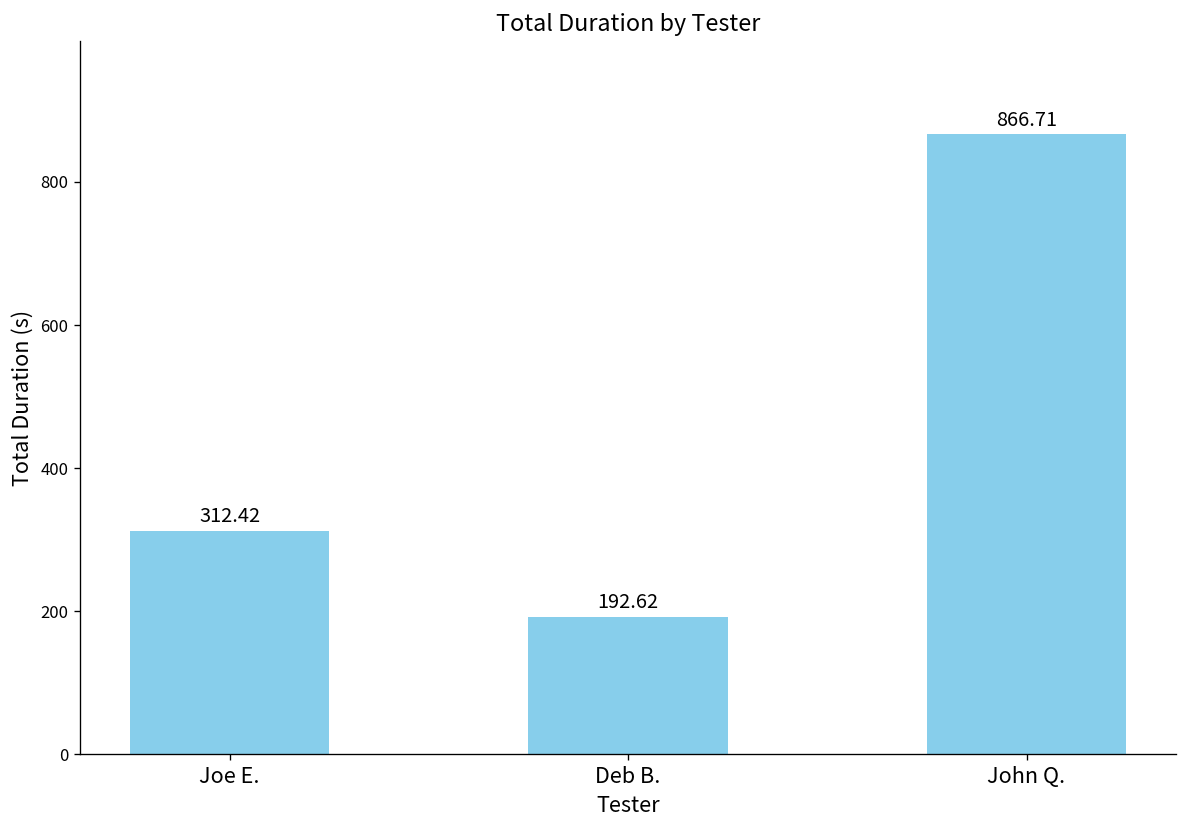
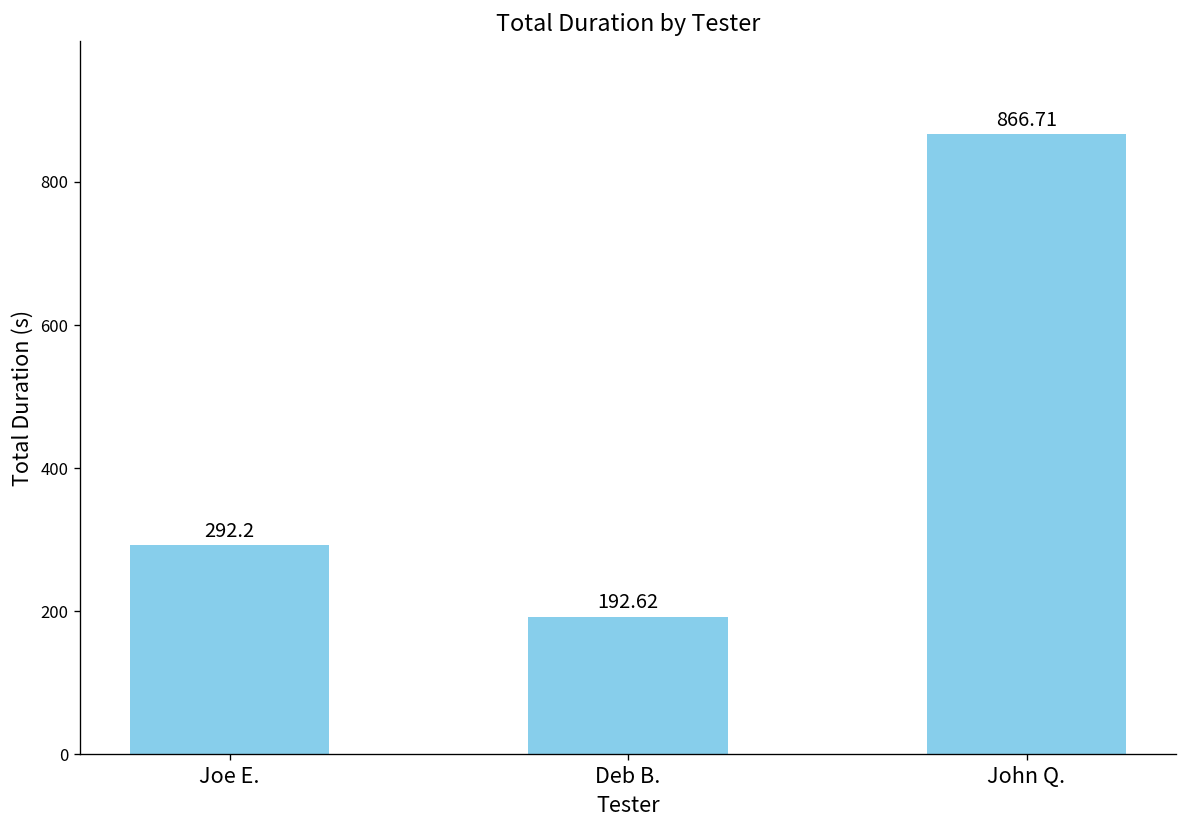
Joe E.: 312.42 -> 292.2
